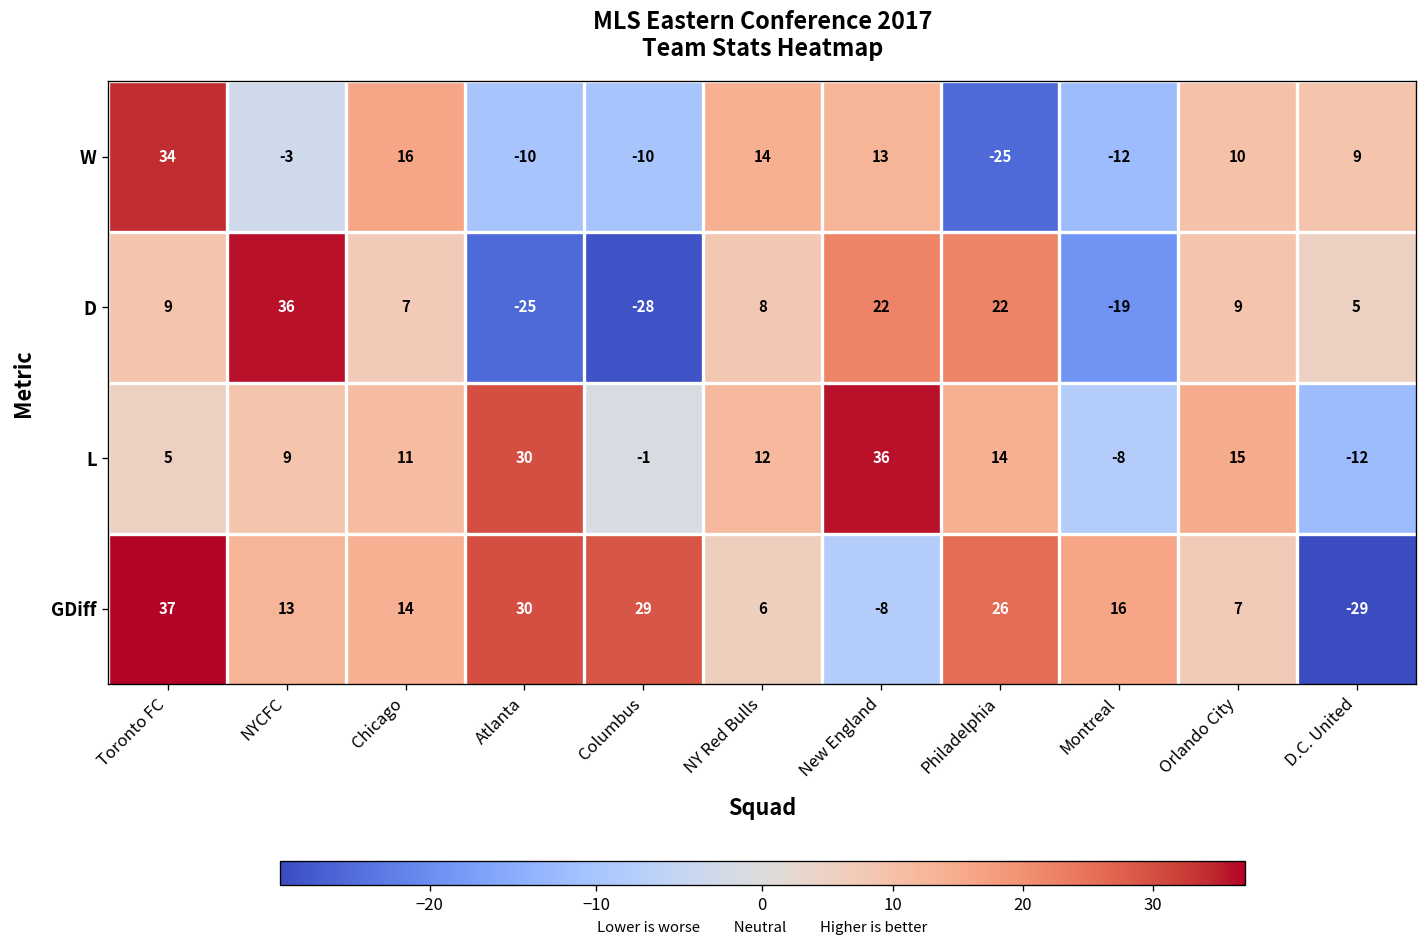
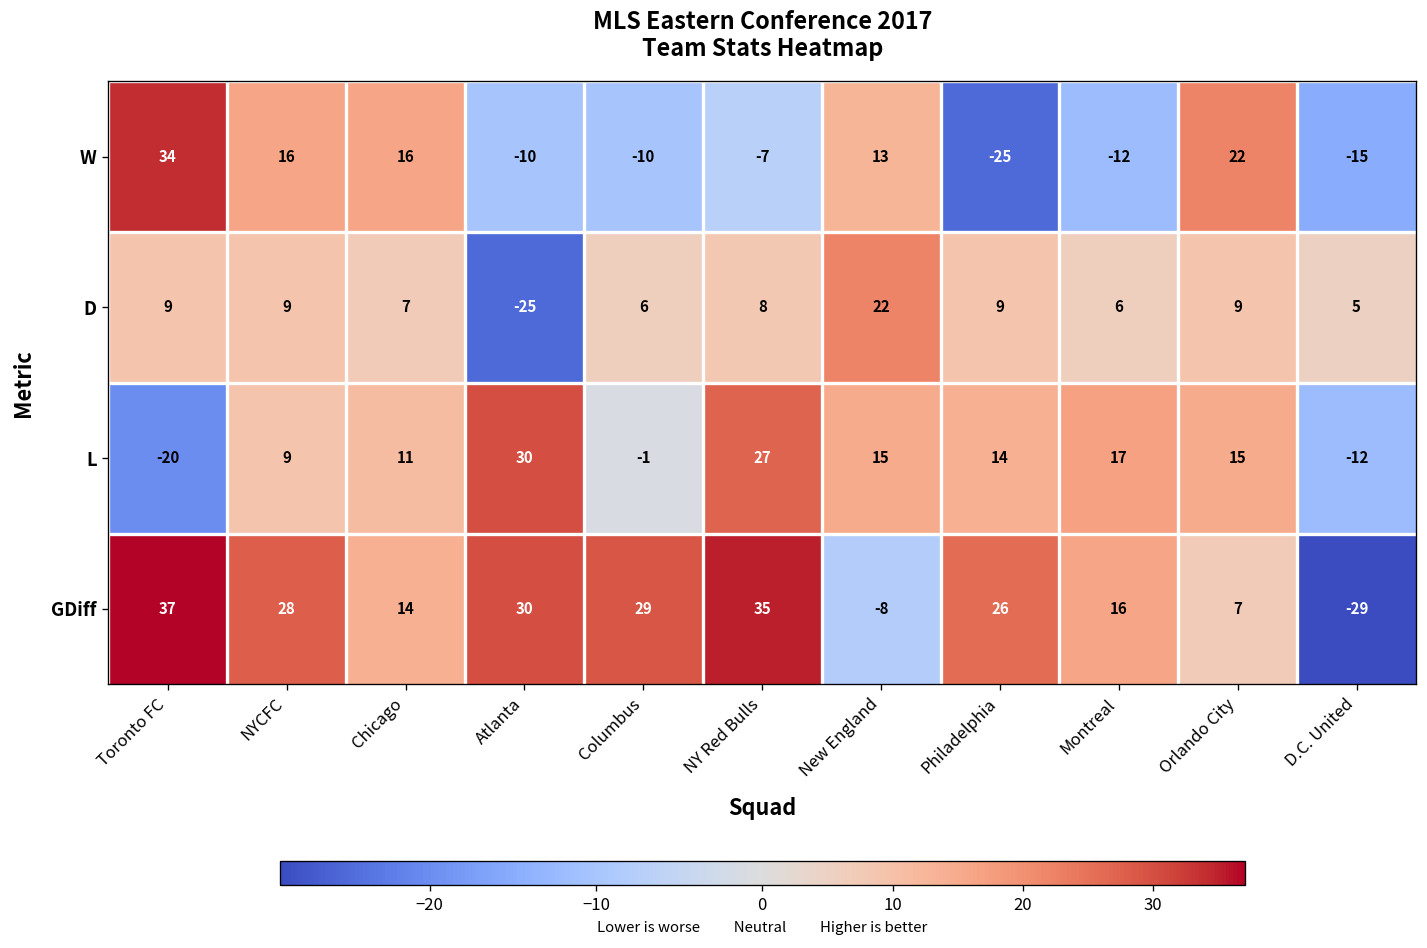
W, NYCFC: -3 -> 16
W, NY Red Bulls: 14 -> -7
W, Orlando City: 10 -> 22
W, D.C. United: 9 -> -15
D, NYCFC: 36 -> 9
D, Columbus: -28 -> 6
D, Philadelphia: 22 -> 9
D, Montreal: -19 -> 6
L, Toronto FC: 5 -> -20
L, NY Red Bulls: 12 -> 27
L, New England: 36 -> 15
L, Montreal: -8 -> 17
GDiff, NYCFC: 13 -> 28
GDiff, NY Red Bulls: 6 -> 35
